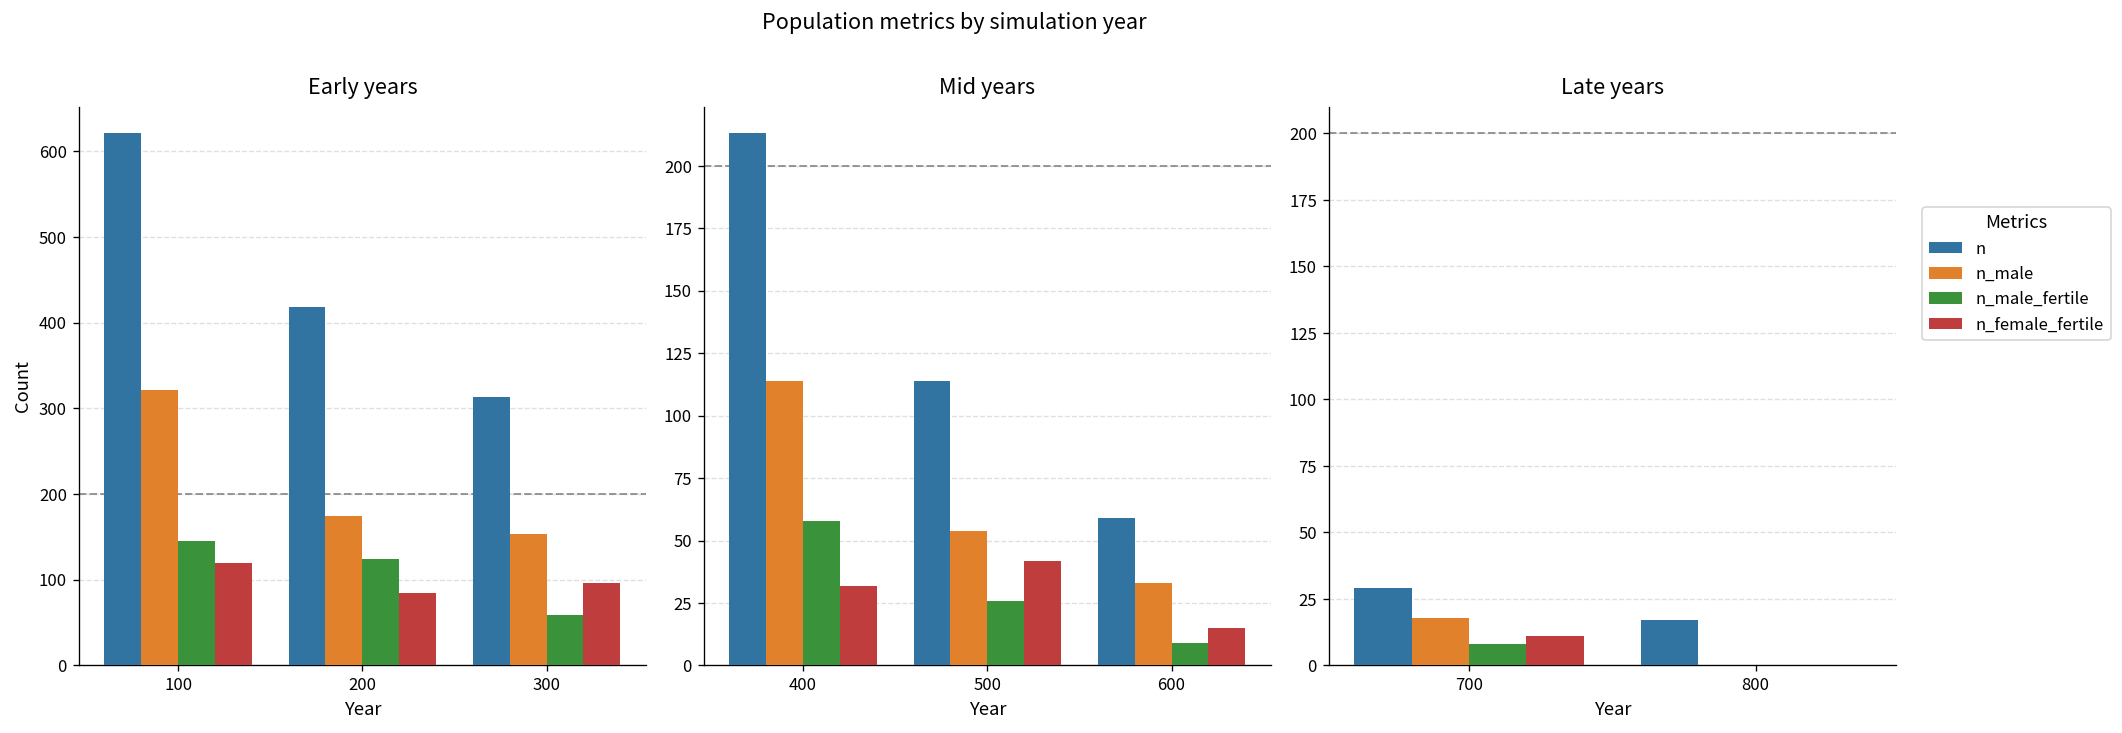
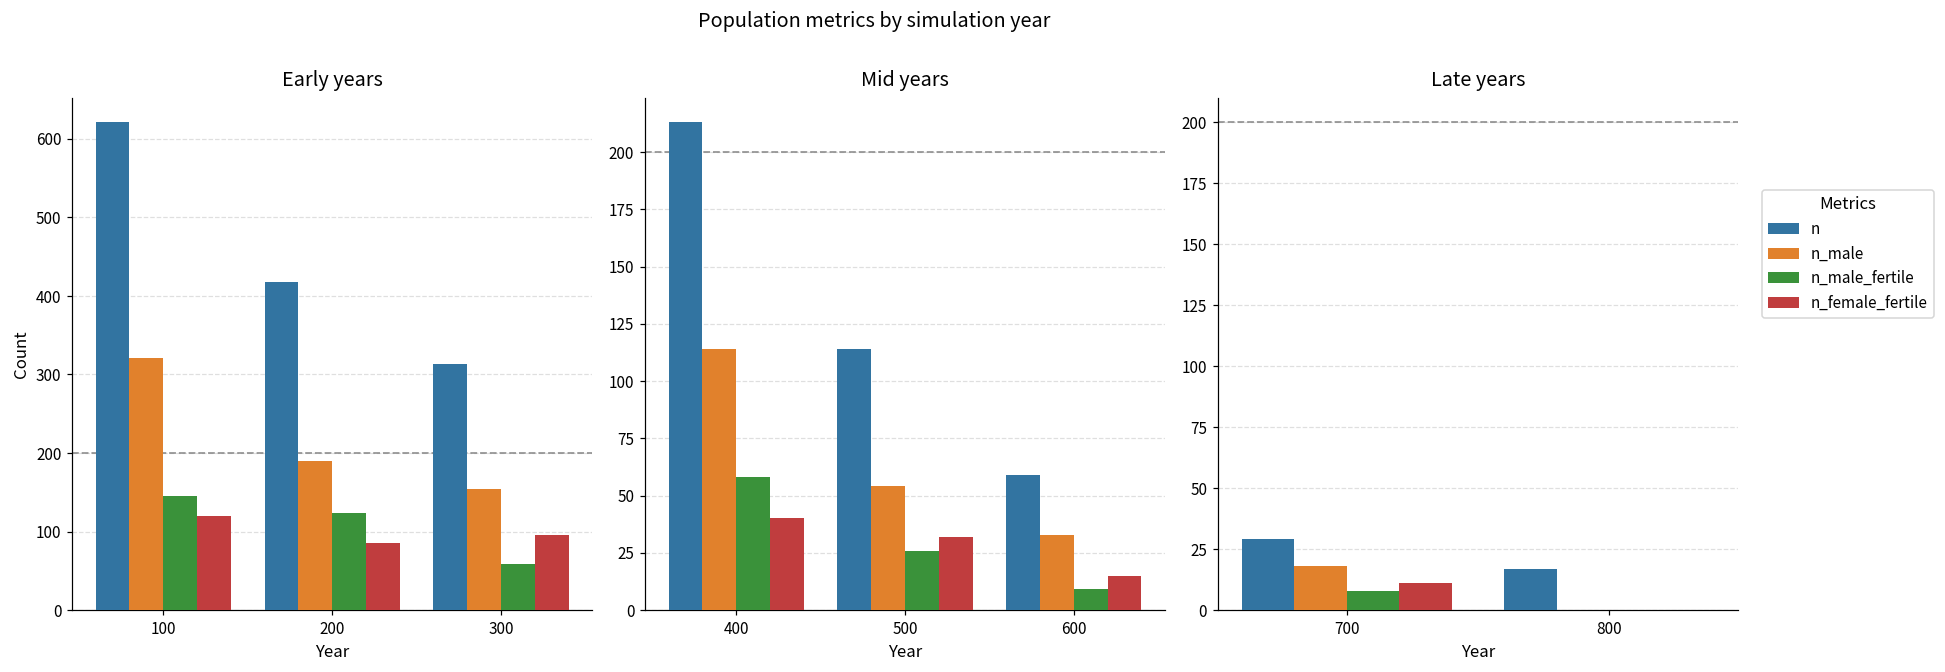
Early years, n_male, 200: 180 -> 190
Mid years, n_female_fertile, 400: 32 -> 40
Mid years, n_female_fertile, 500: 42 -> 32
